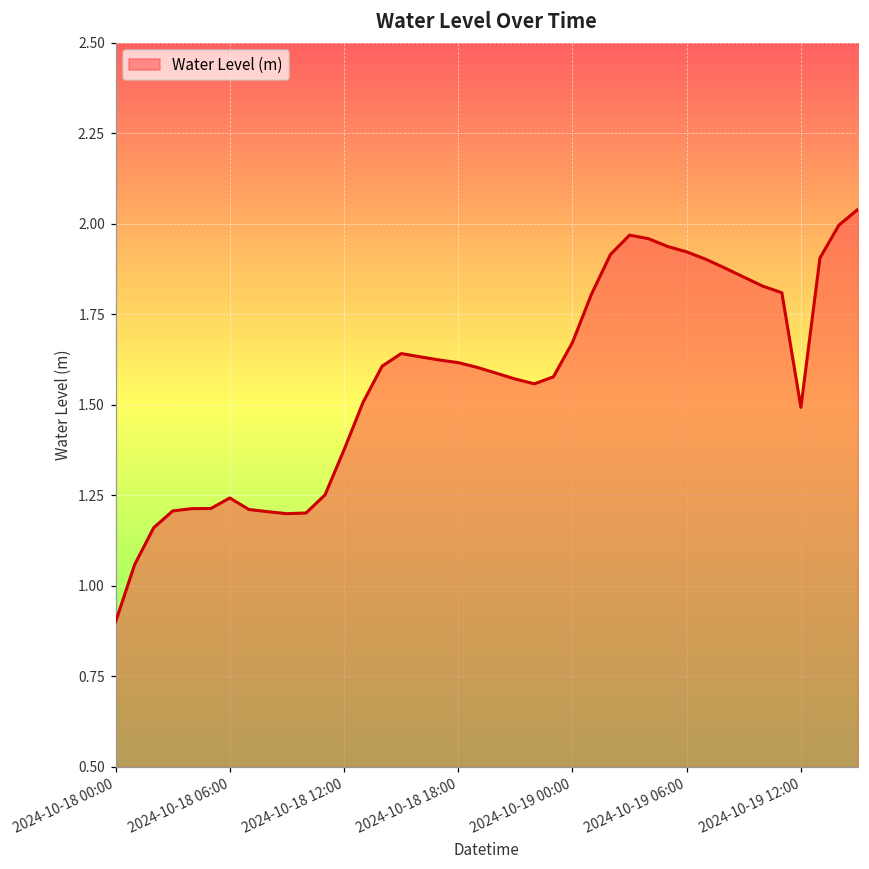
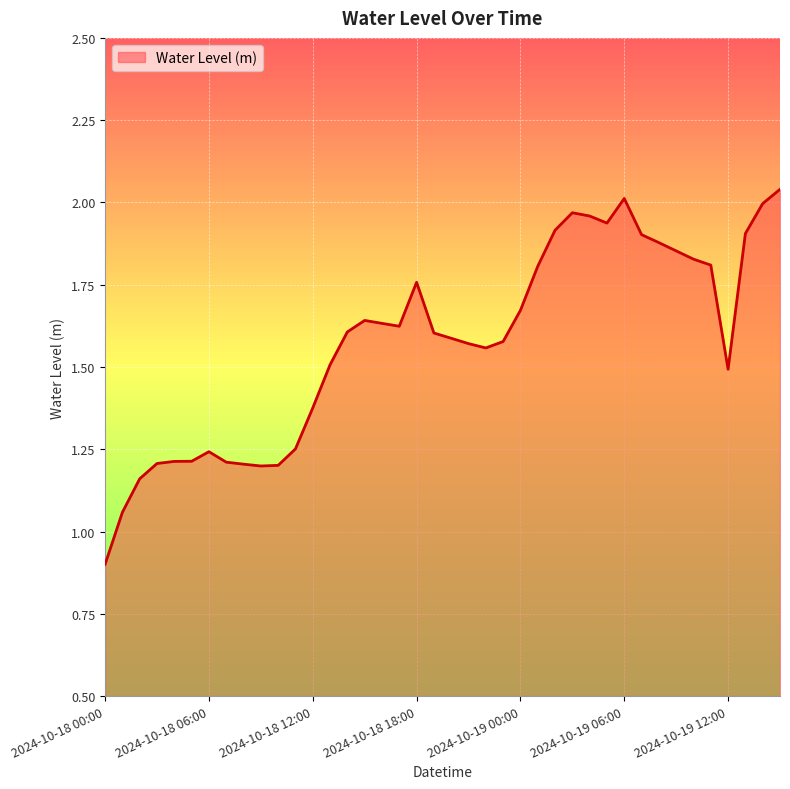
2024-10-18 18:00: 1.62 -> 1.76
2024-10-19 06:00: 1.92 -> 2.01
